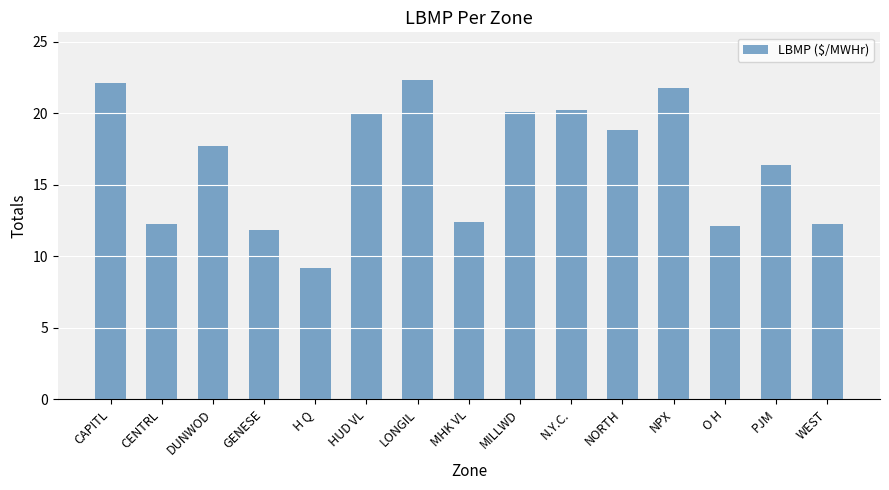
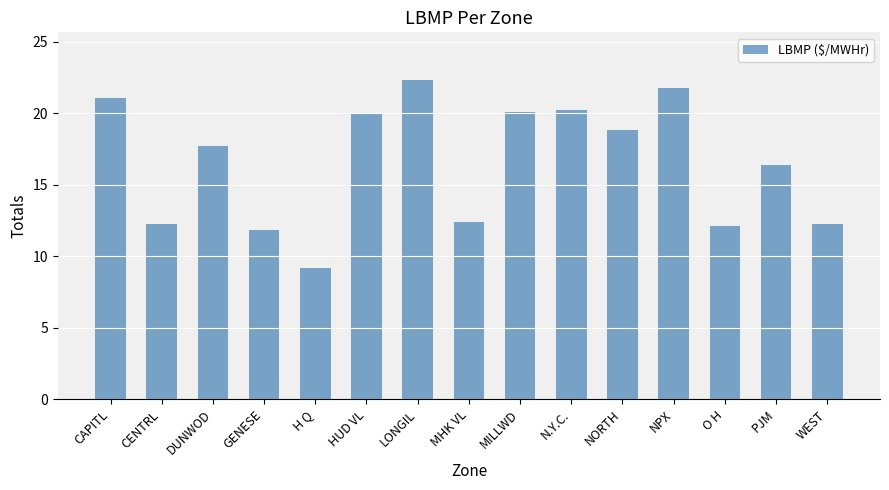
CAPITL: 22.1 -> 21.0
